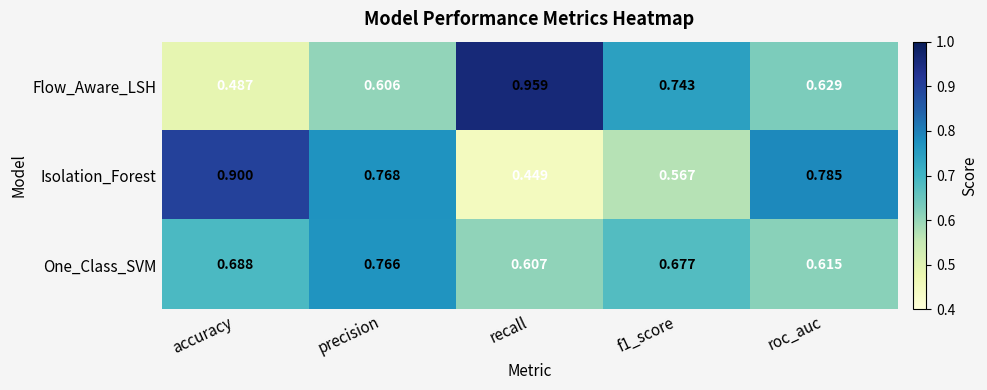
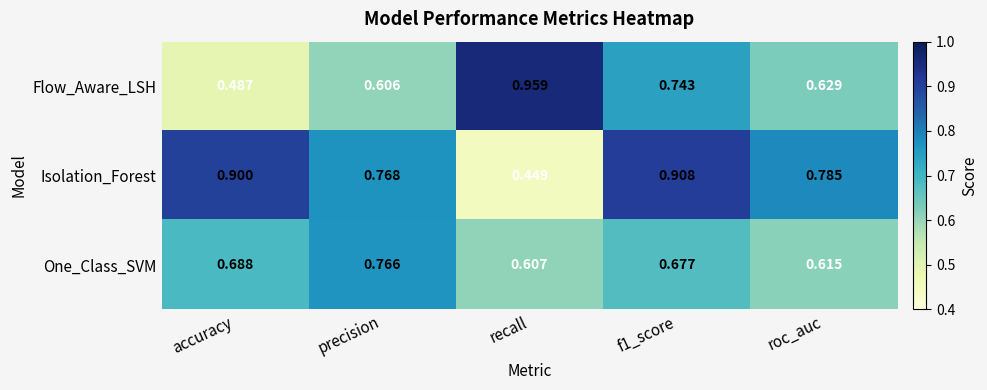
Isolation_Forest, f1_score: 0.567 -> 0.908
